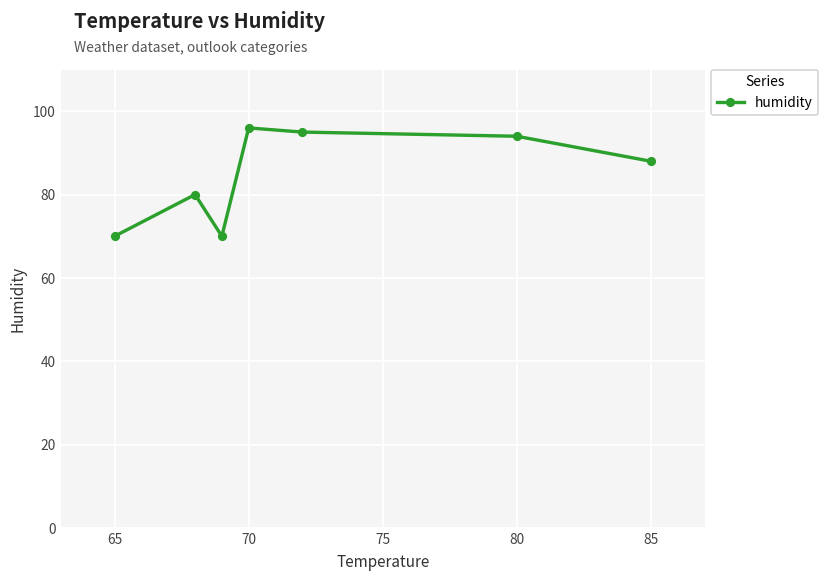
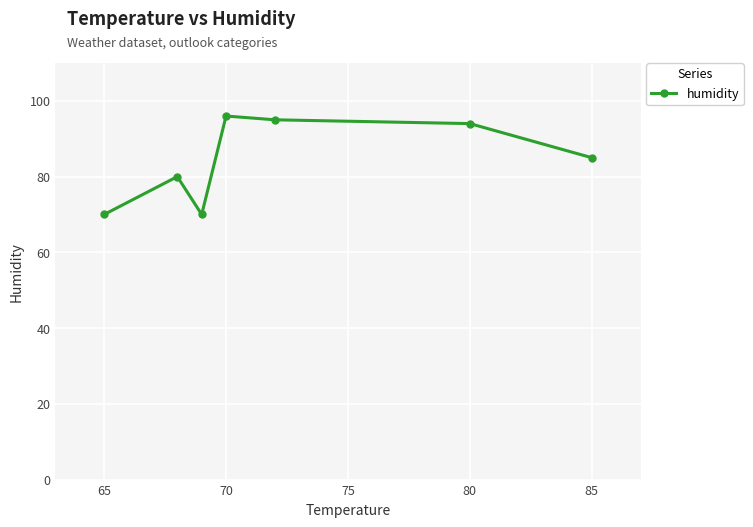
85: 88 -> 85
